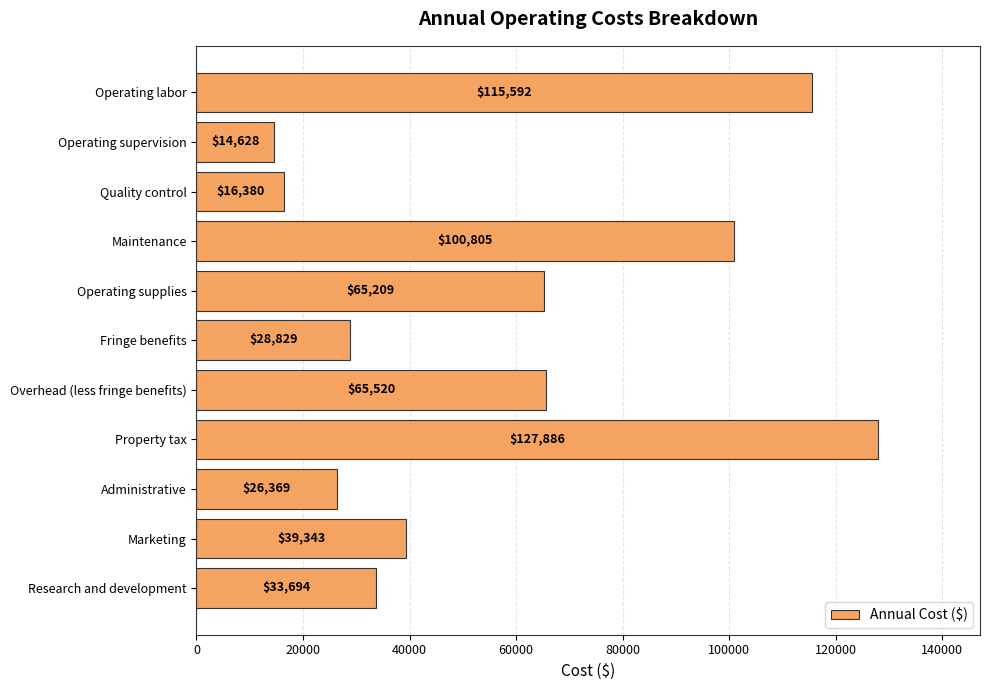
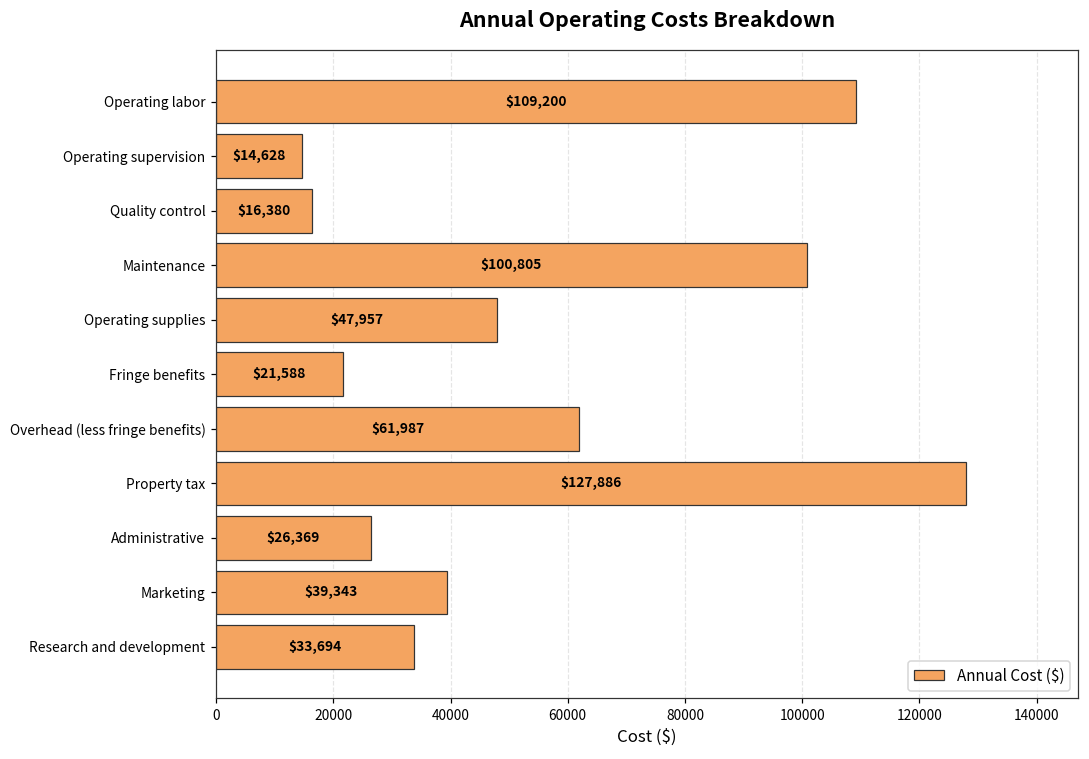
Operating labor: $115,592 -> $109,200
Operating supplies: $65,209 -> $47,957
Fringe benefits: $28,829 -> $21,588
Overhead (less fringe benefits): $65,520 -> $61,987
